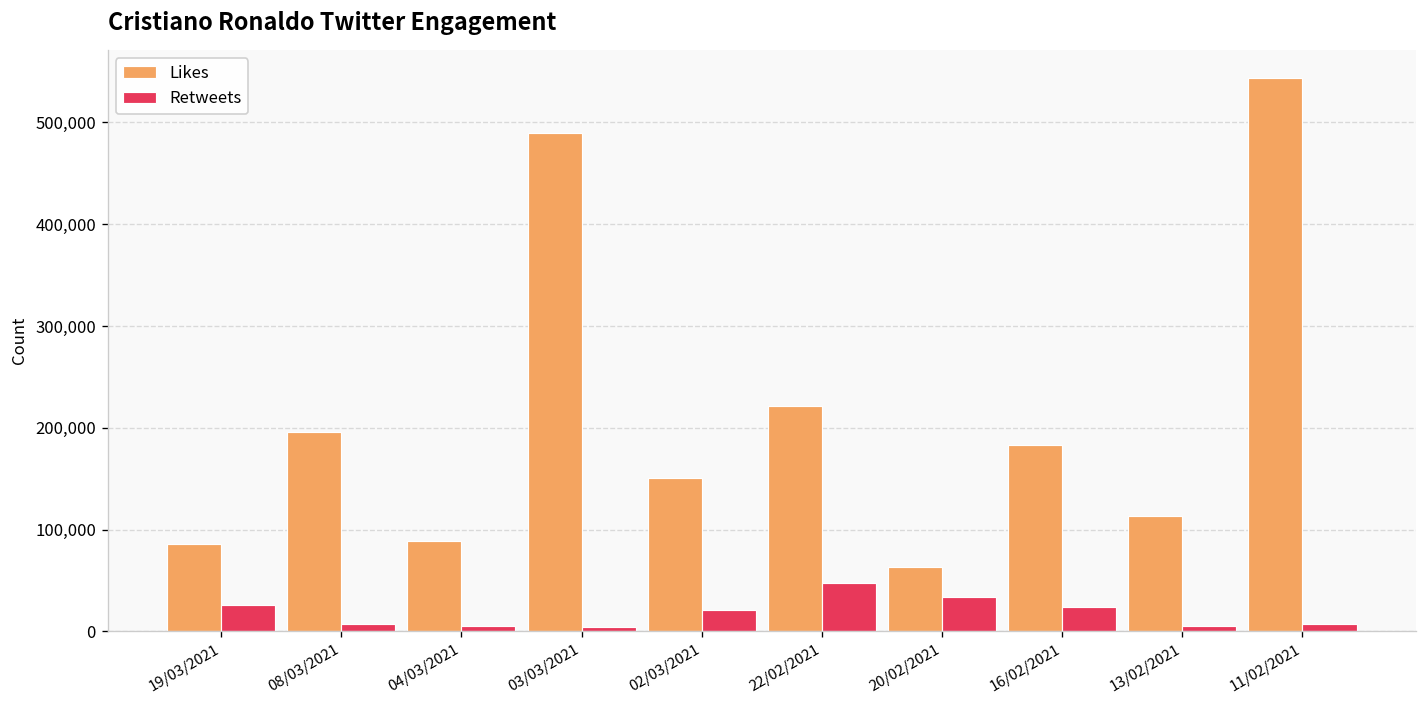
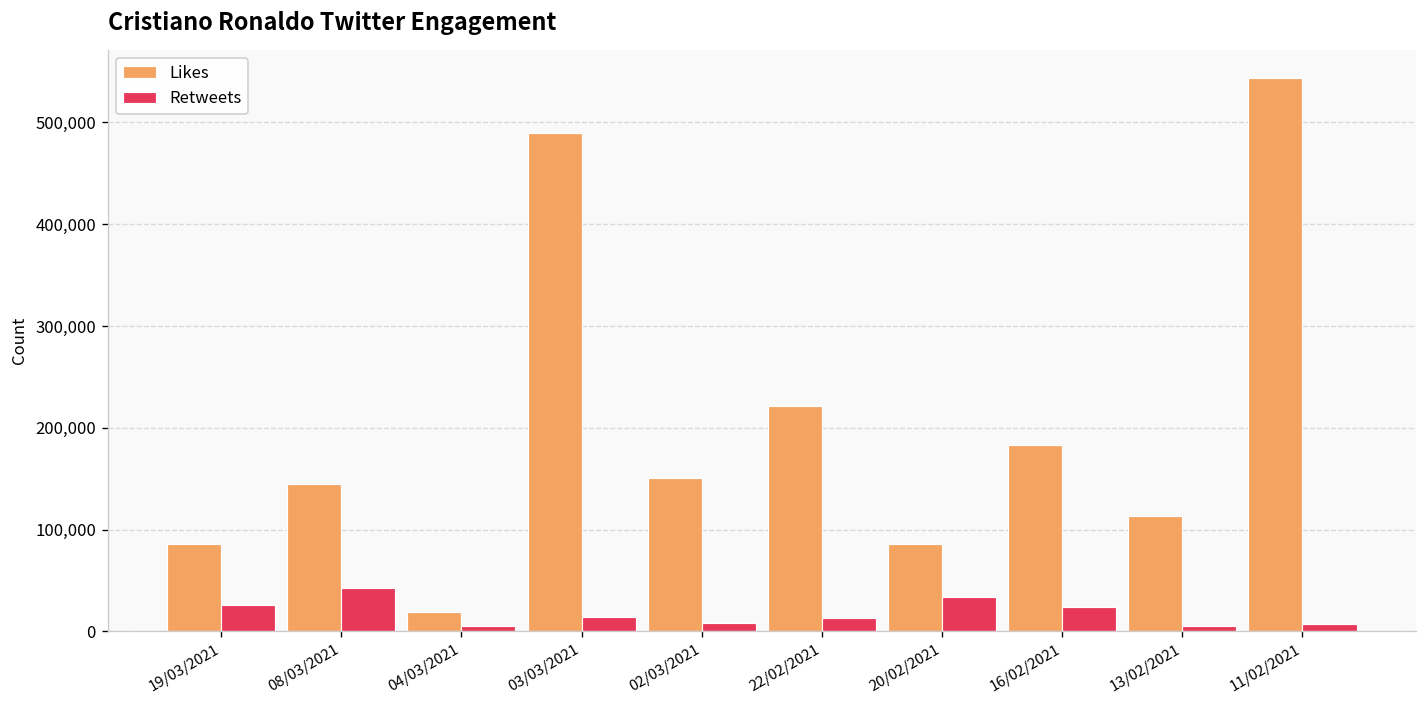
Likes, 08/03/2021: 200,000 -> 140,000
Retweets, 08/03/2021: 10,000 -> 40,000
Likes, 04/03/2021: 90,000 -> 20,000
Retweets, 03/03/2021: 0 -> 10,000
Retweets, 02/03/2021: 20,000 -> 10,000
Retweets, 22/02/2021: 50,000 -> 10,000
Likes, 20/02/2021: 60,000 -> 90,000
